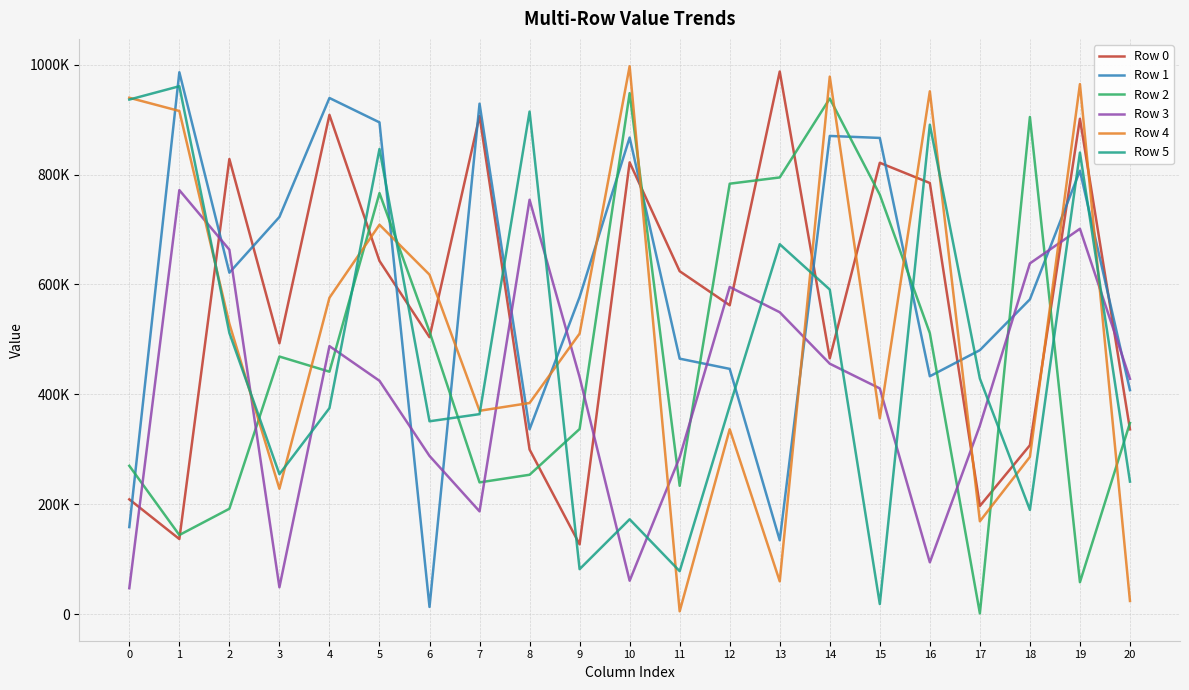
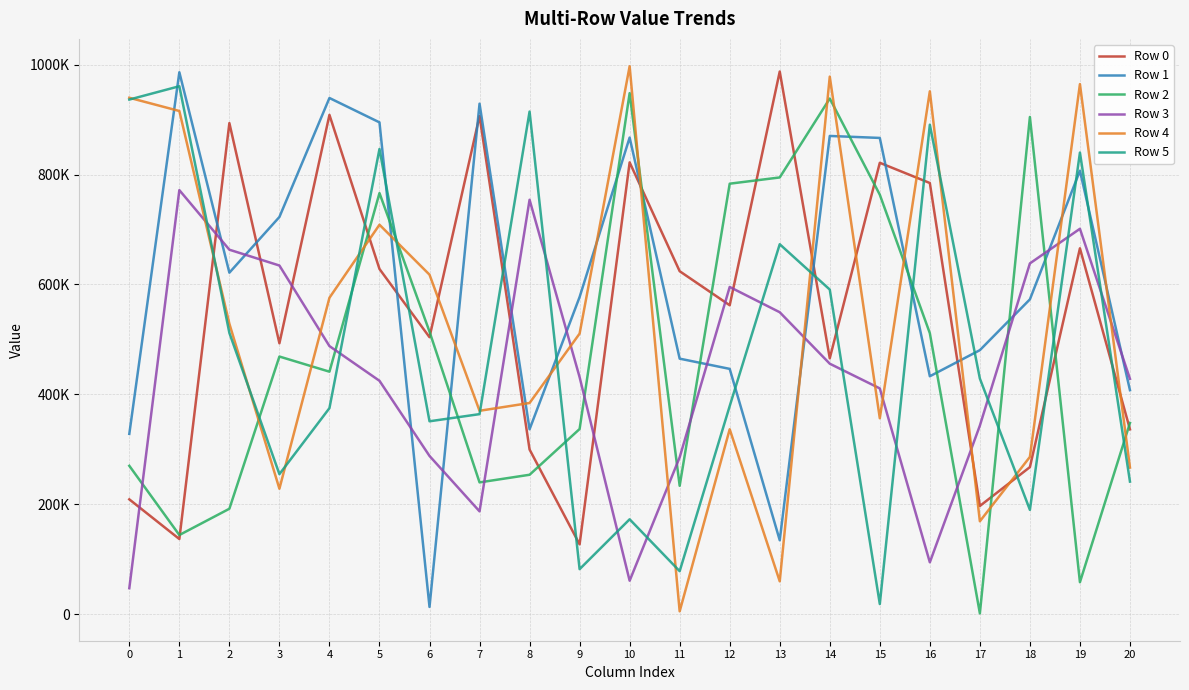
Row 1, 0: 160000 -> 330000
Row 0, 2: 830000 -> 890000
Row 3, 3: 50000 -> 630000
Row 0, 5: 640000 -> 630000
Row 0, 18: 310000 -> 270000
Row 0, 19: 900000 -> 670000
Row 4, 20: 20000 -> 270000
